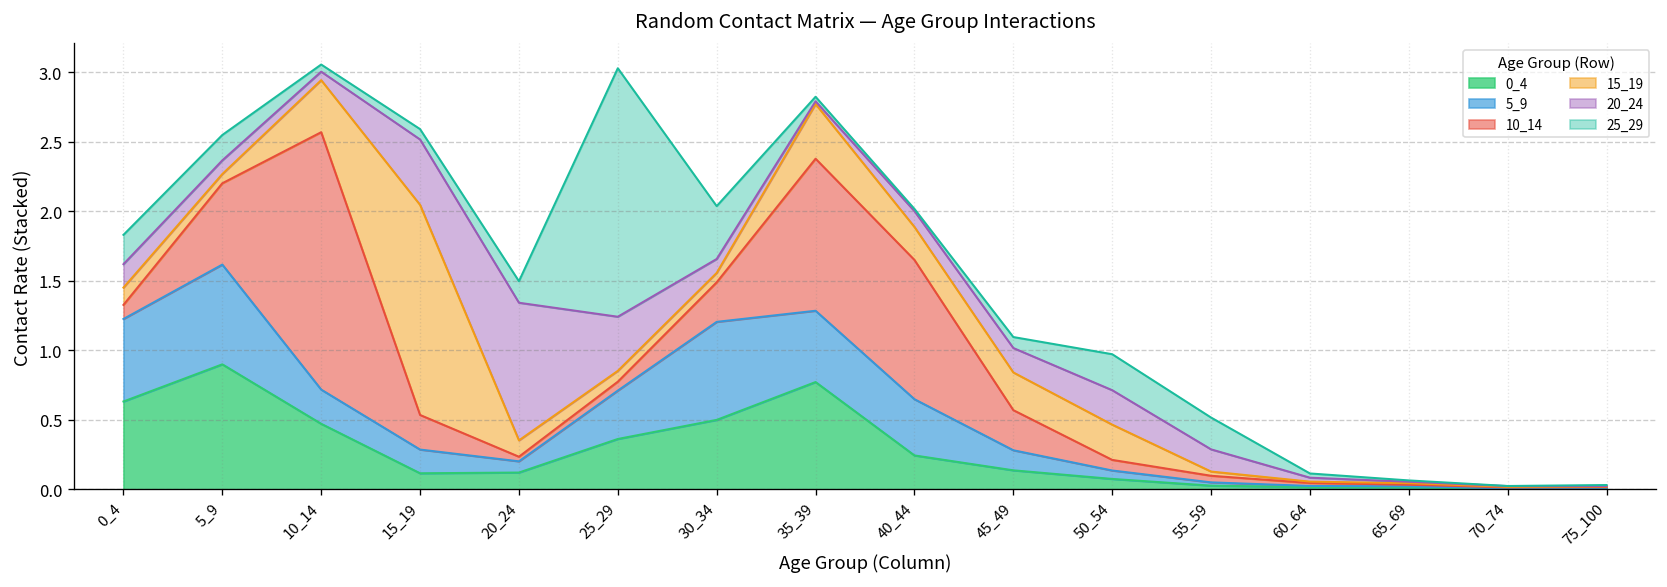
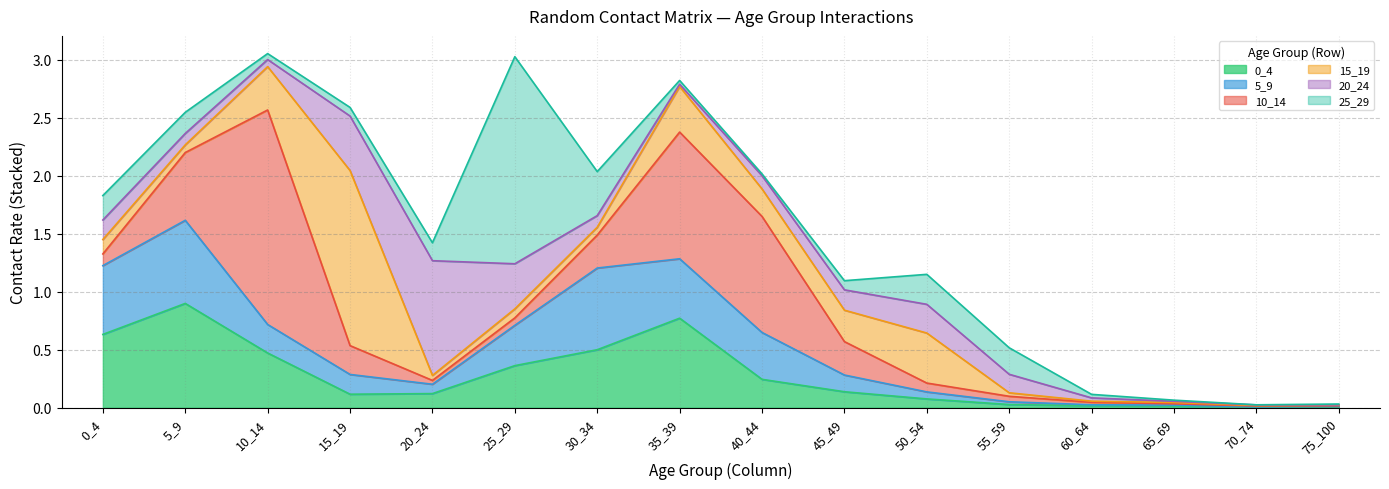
15_19, 20_24: 0.12 -> 0.04
15_19, 50_54: 0.25 -> 0.43
